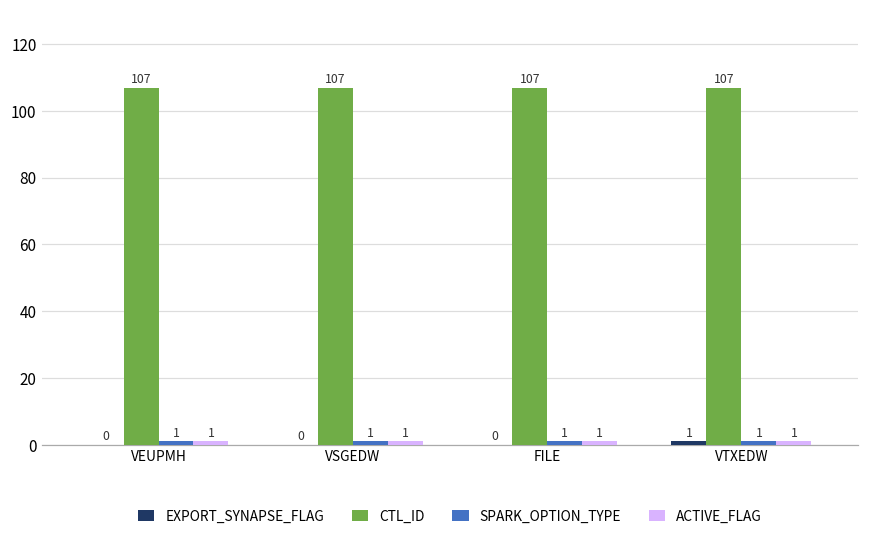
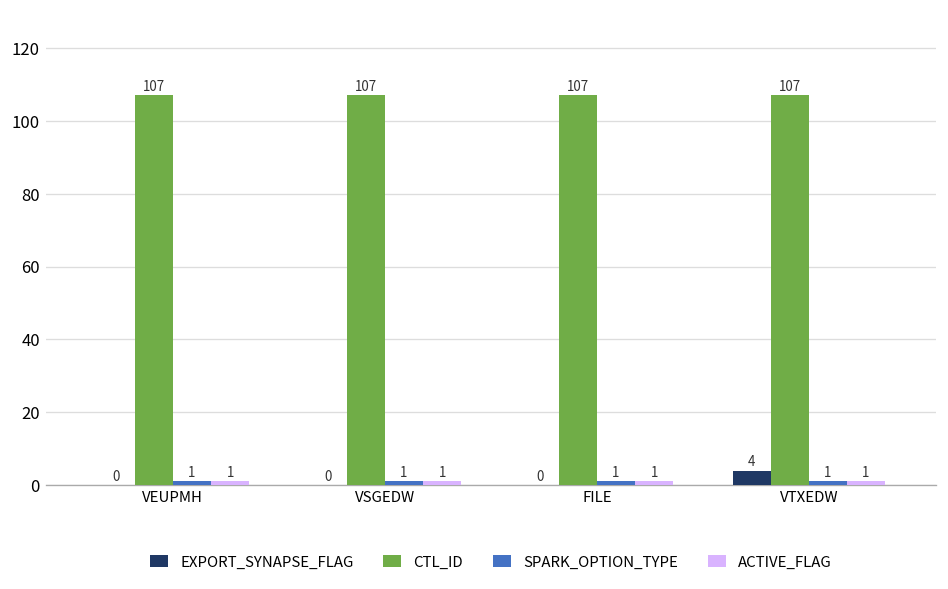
EXPORT_SYNAPSE_FLAG, VTXEDW: 1 -> 4
